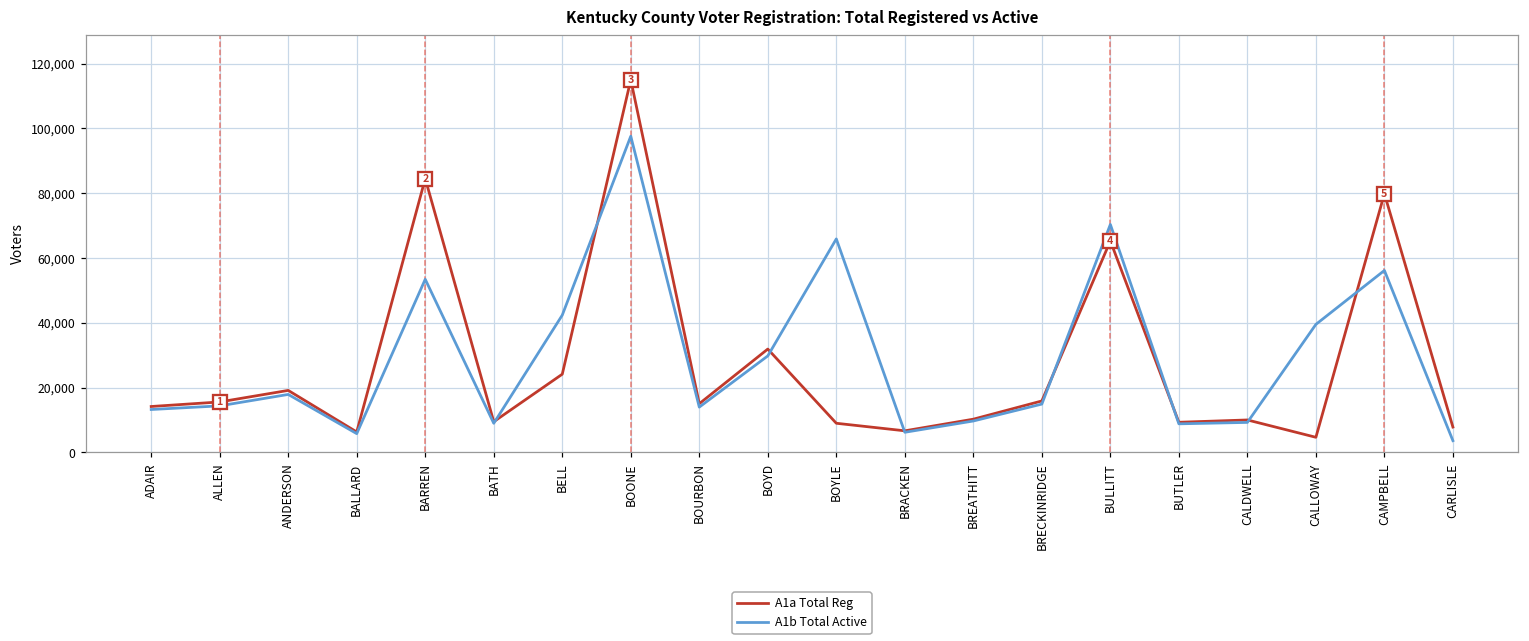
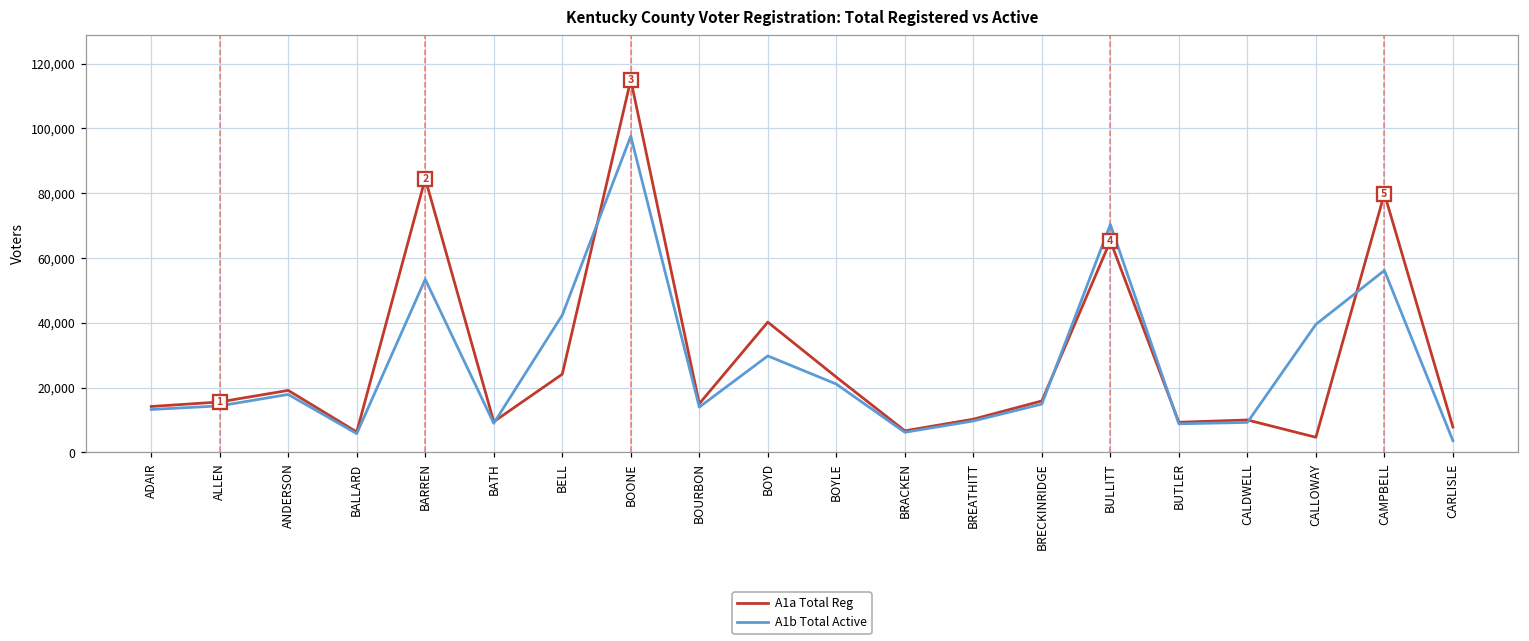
A1a Total Reg, BOYD: 32,000 -> 40,000
A1a Total Reg, BOYLE: 9,000 -> 23,000
A1b Total Active, BOYLE: 66,000 -> 21,000
